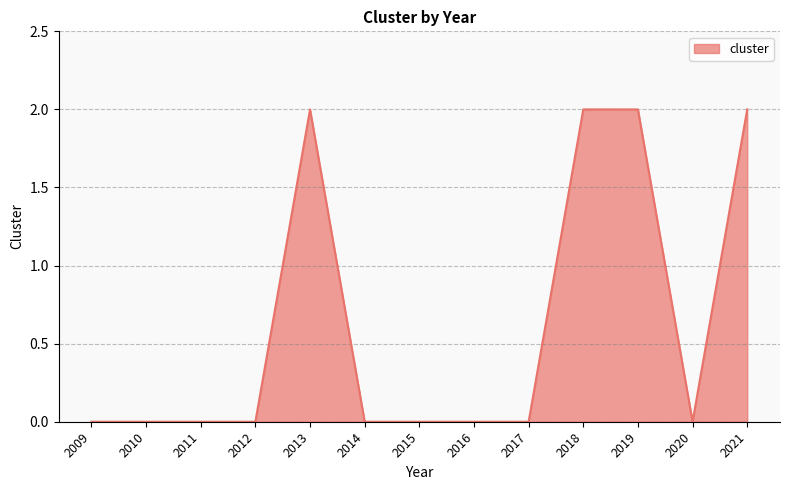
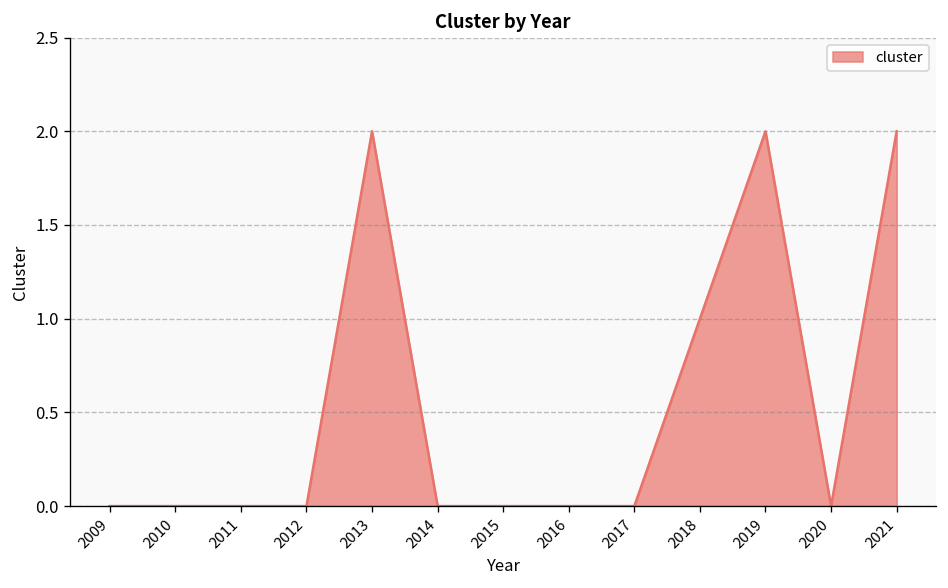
2018: 2 -> 1
